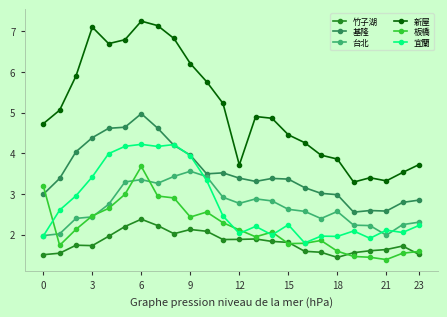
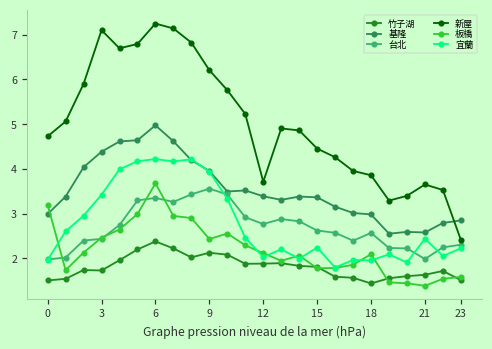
板橋, 18: 1.6 -> 2.1
新屋, 21: 3.3 -> 3.7
宜蘭, 21: 2.1 -> 2.4
新屋, 23: 3.7 -> 2.4
